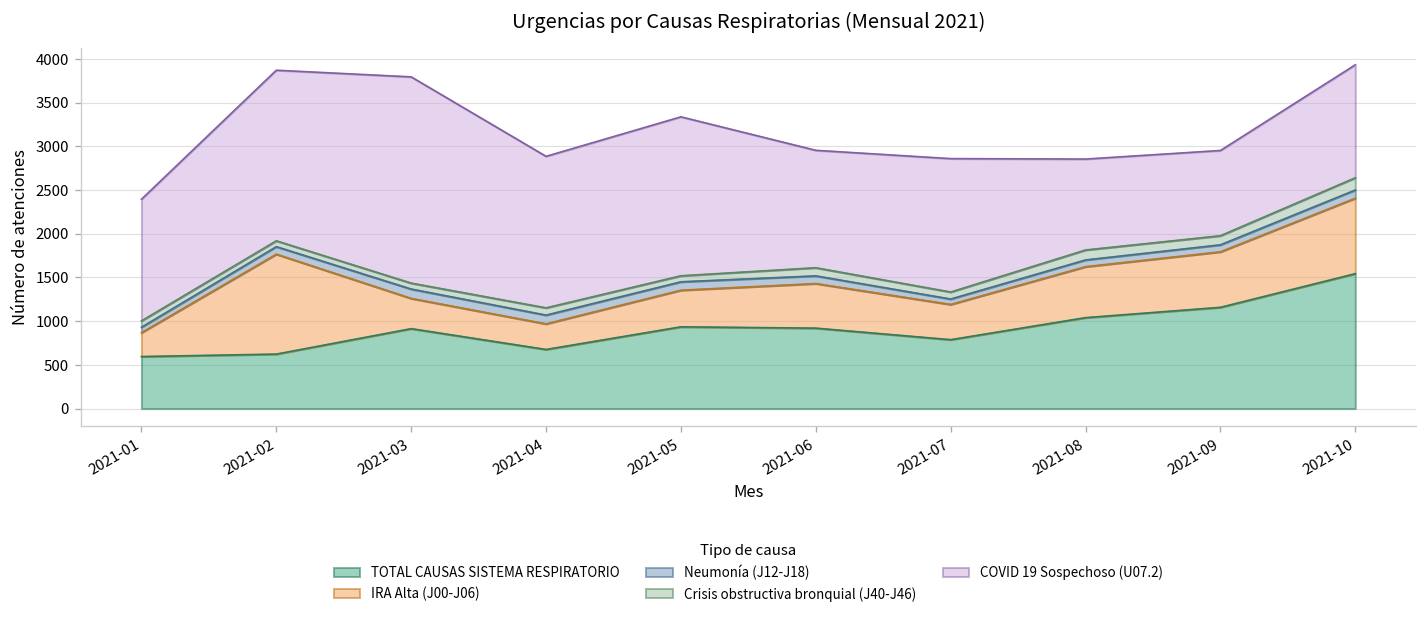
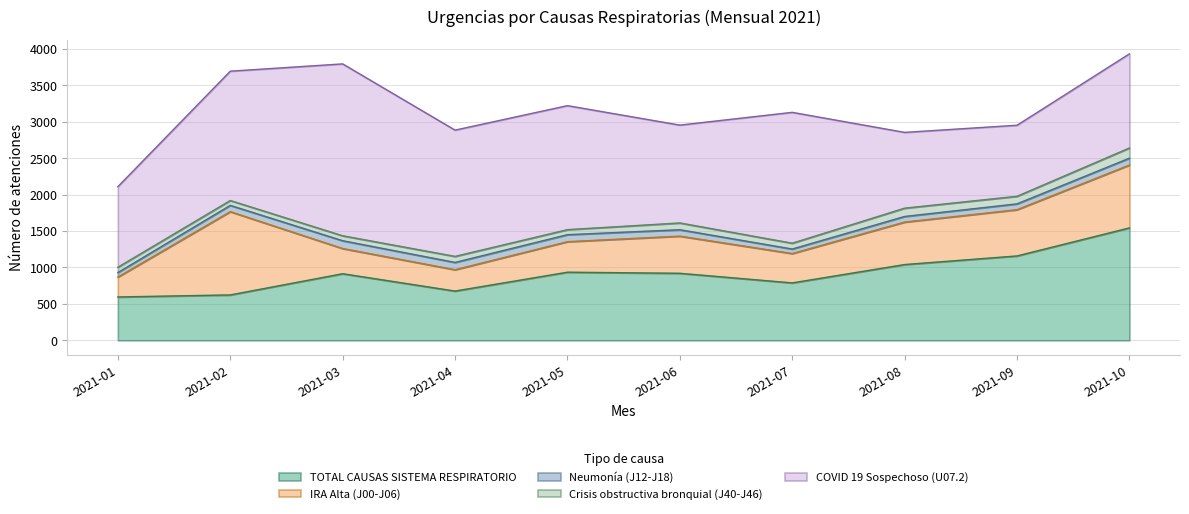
COVID 19 Sospechoso (U07.2), 2021-01: 1400 -> 1100
COVID 19 Sospechoso (U07.2), 2021-02: 2000 -> 1800
COVID 19 Sospechoso (U07.2), 2021-05: 1800 -> 1700
COVID 19 Sospechoso (U07.2), 2021-07: 1500 -> 1800
